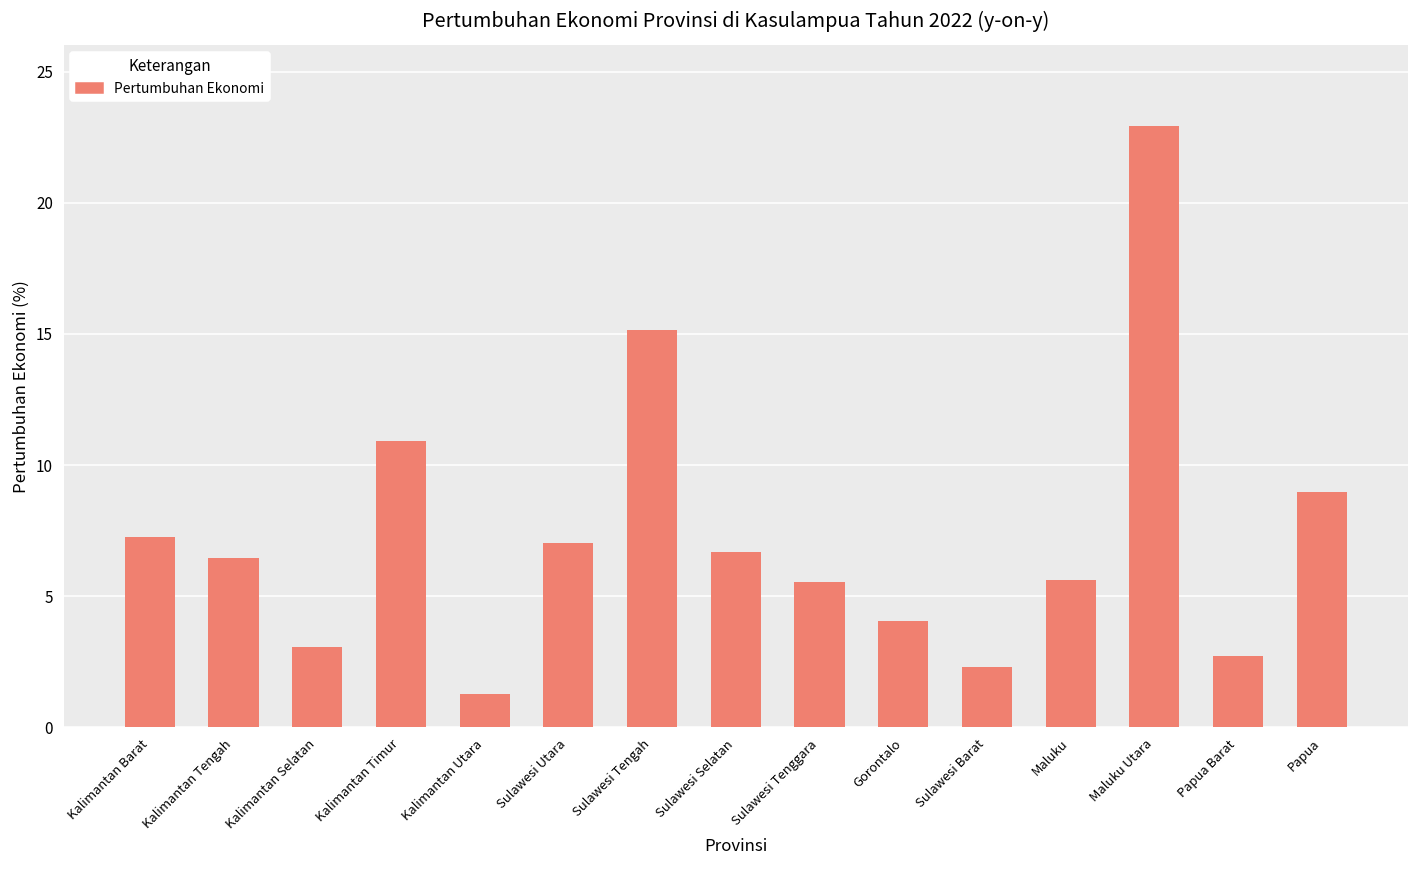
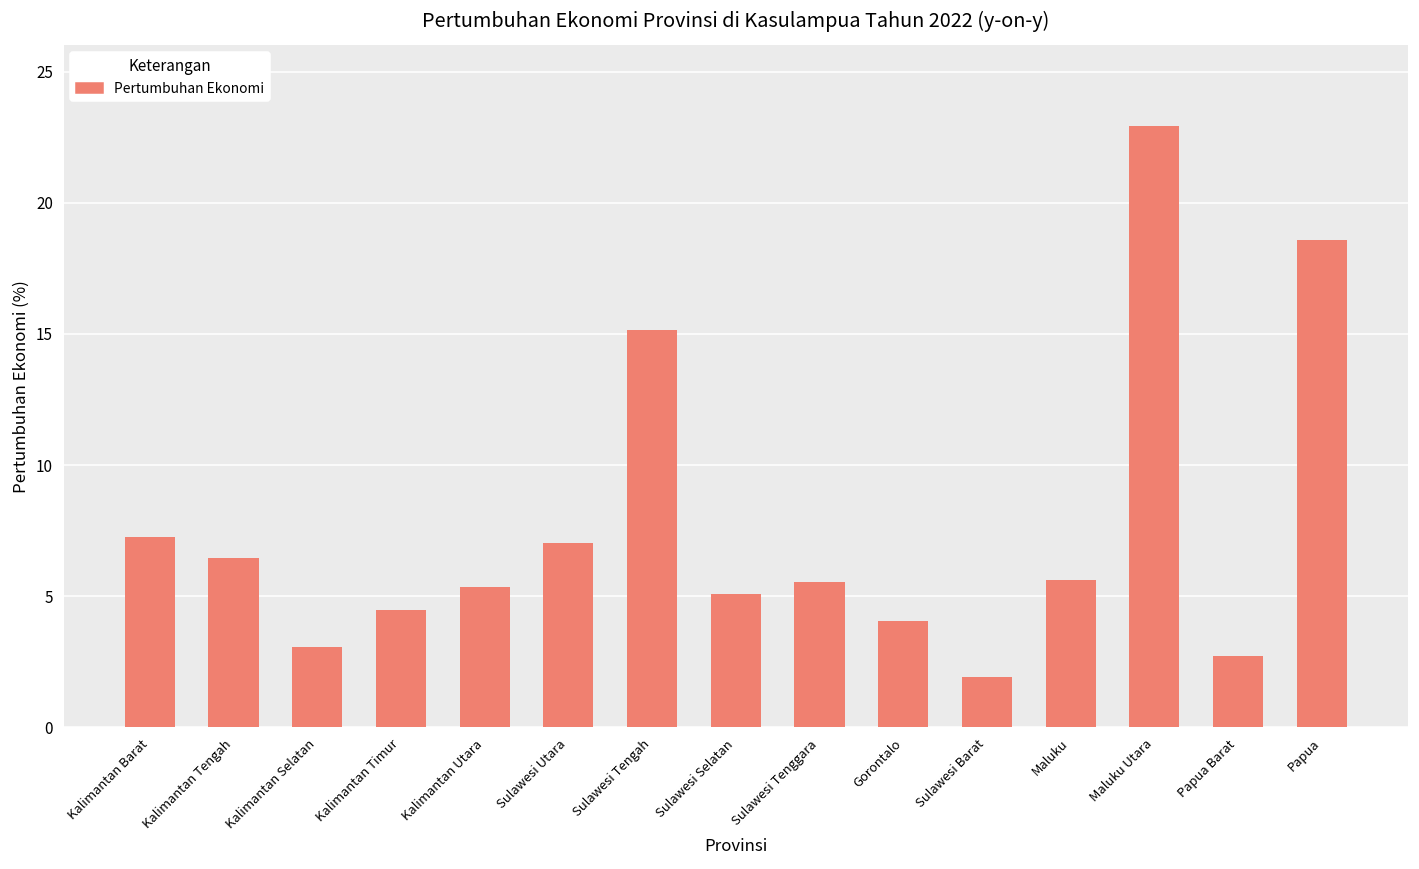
Kalimantan Timur: 10.9 -> 4.5
Kalimantan Utara: 1.3 -> 5.3
Sulawesi Selatan: 6.7 -> 5.1
Sulawesi Barat: 2.3 -> 1.9
Papua: 9.0 -> 18.6
